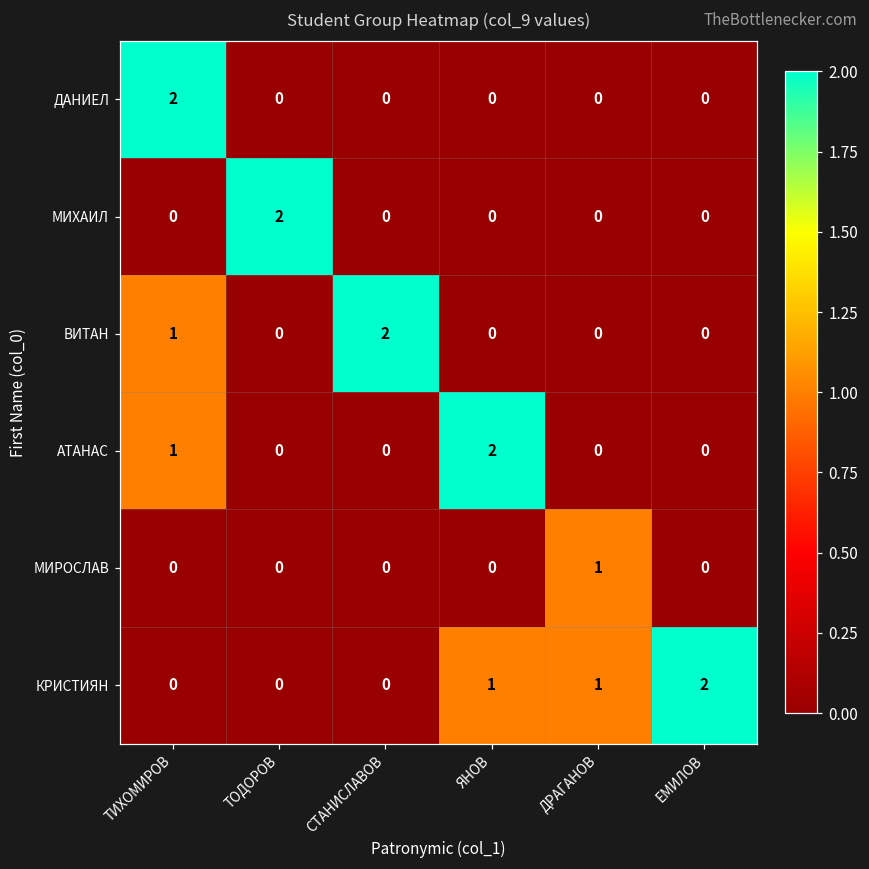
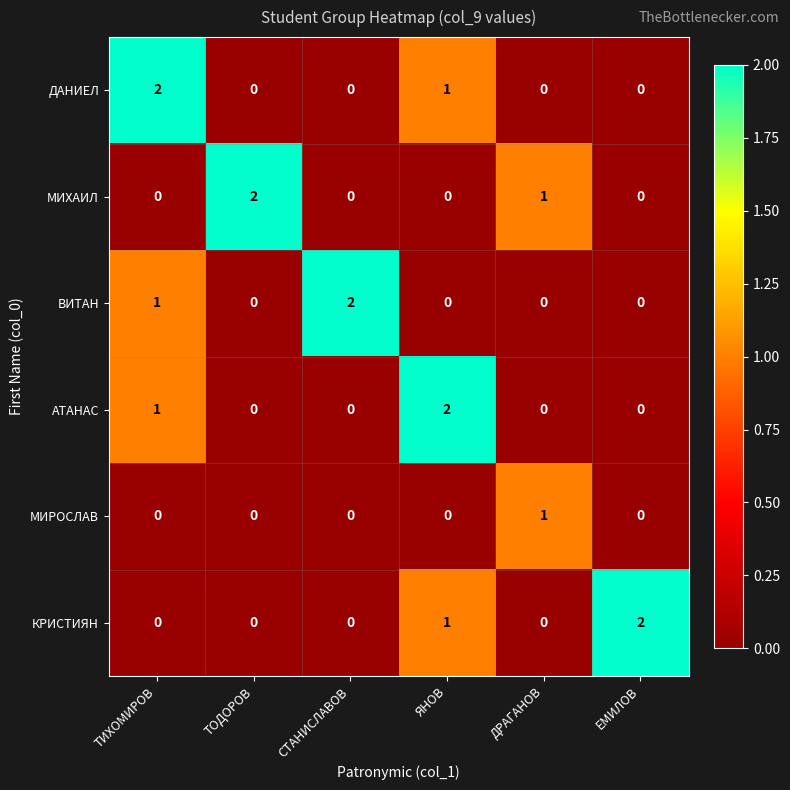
ДАНИЕЛ, ЯНОВ: 0 -> 1
МИХАИЛ, ДРАГАНОВ: 0 -> 1
КРИСТИЯН, ДРАГАНОВ: 1 -> 0
